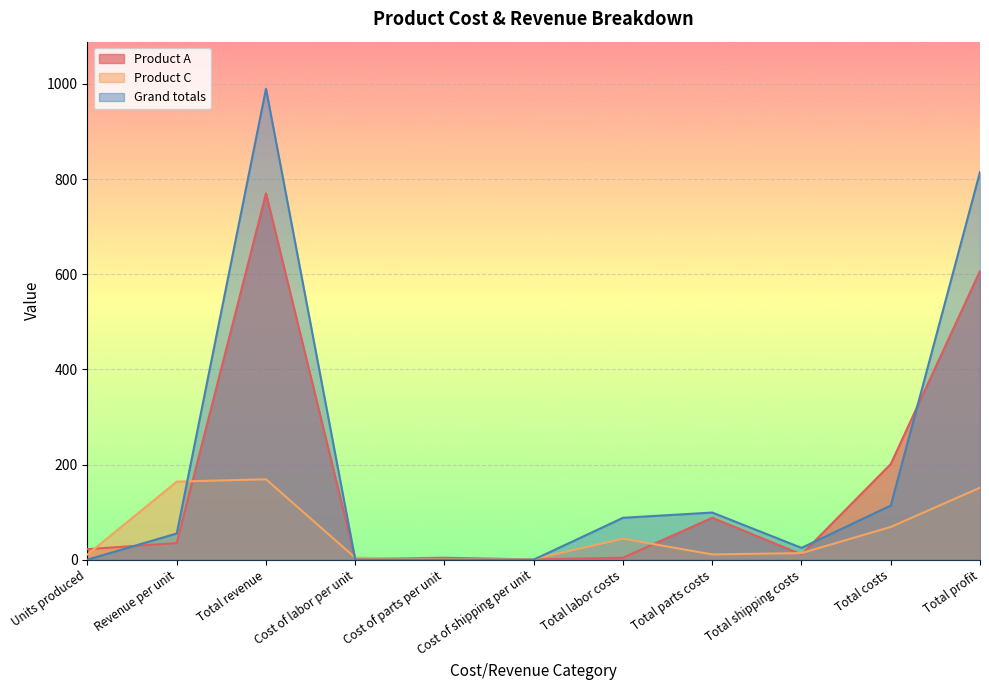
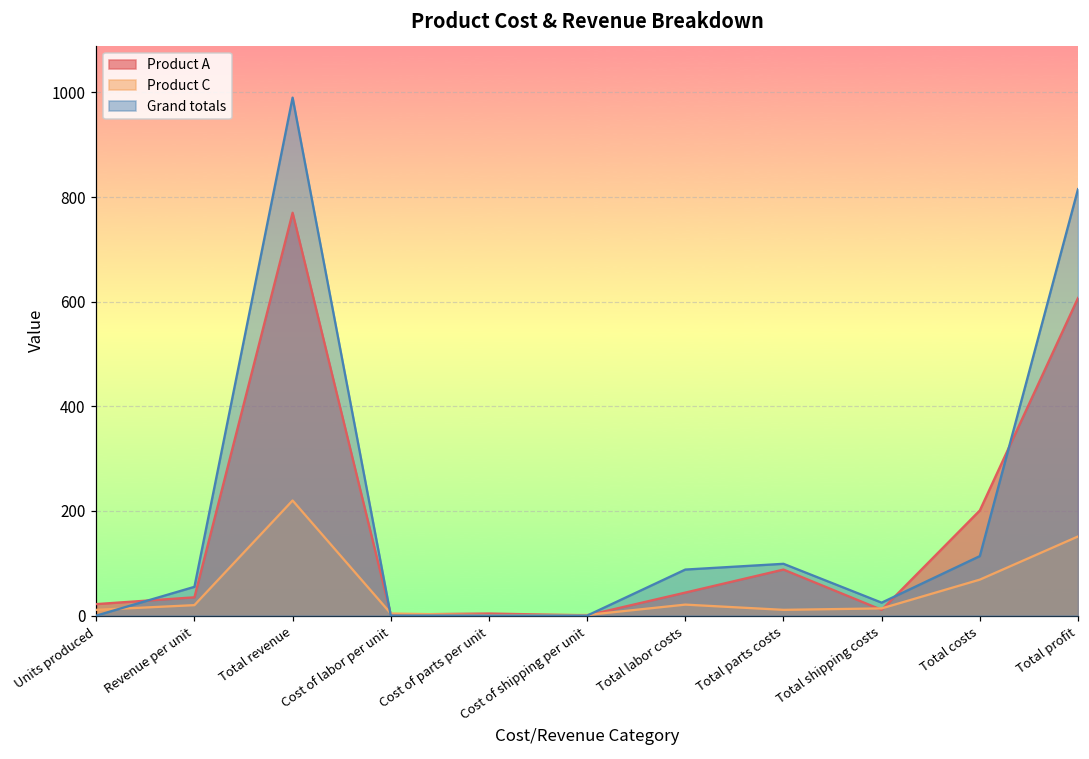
Product C, Revenue per unit: 160 -> 20
Product C, Total revenue: 170 -> 220
Product A, Total labor costs: 0 -> 40
Product C, Total labor costs: 40 -> 20
